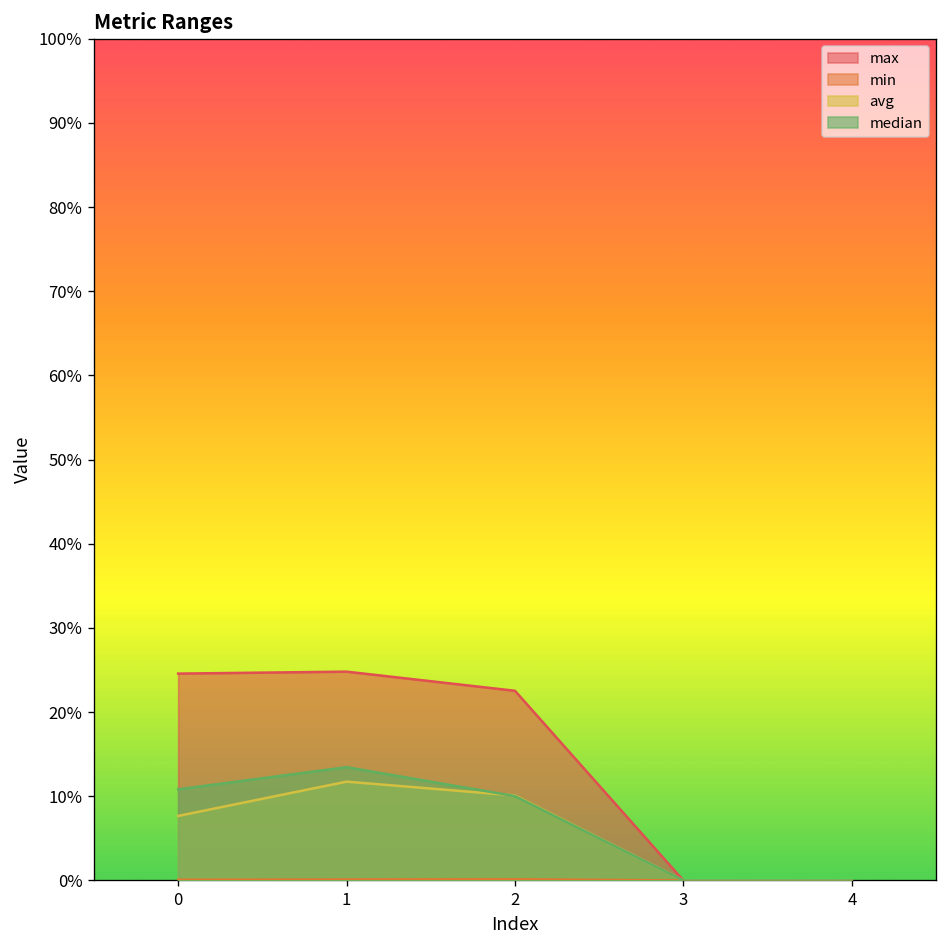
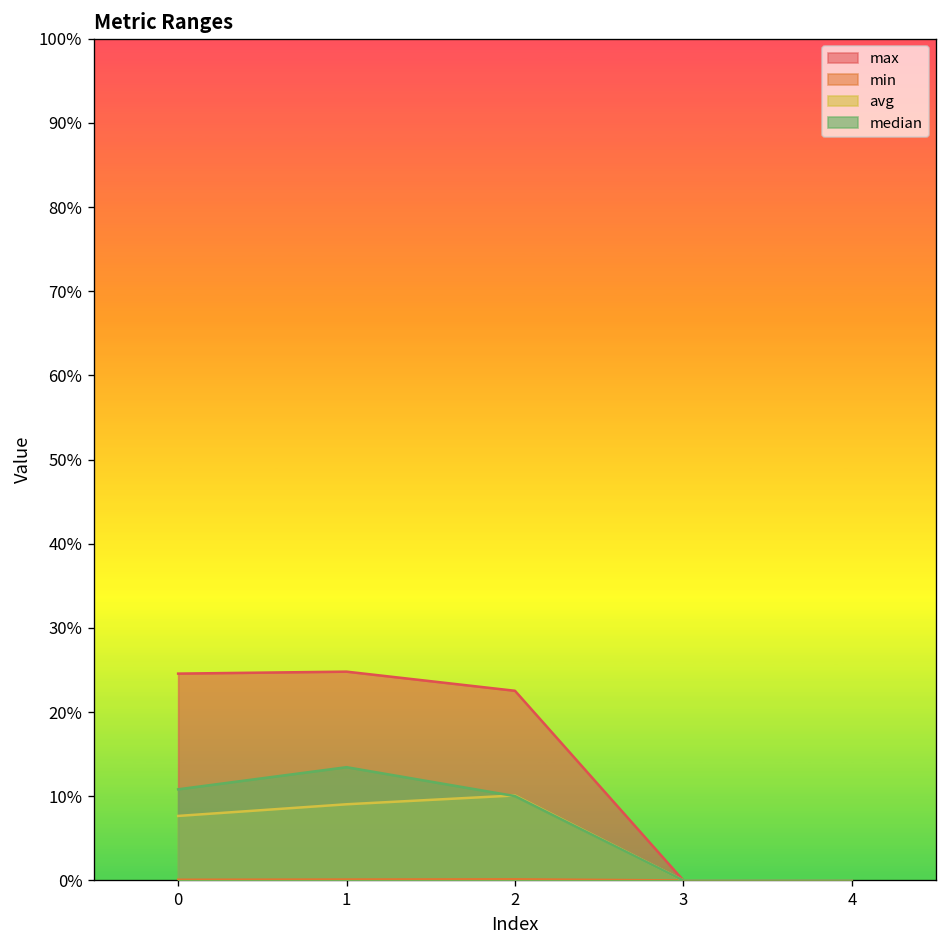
avg, 1: 12% -> 9%
